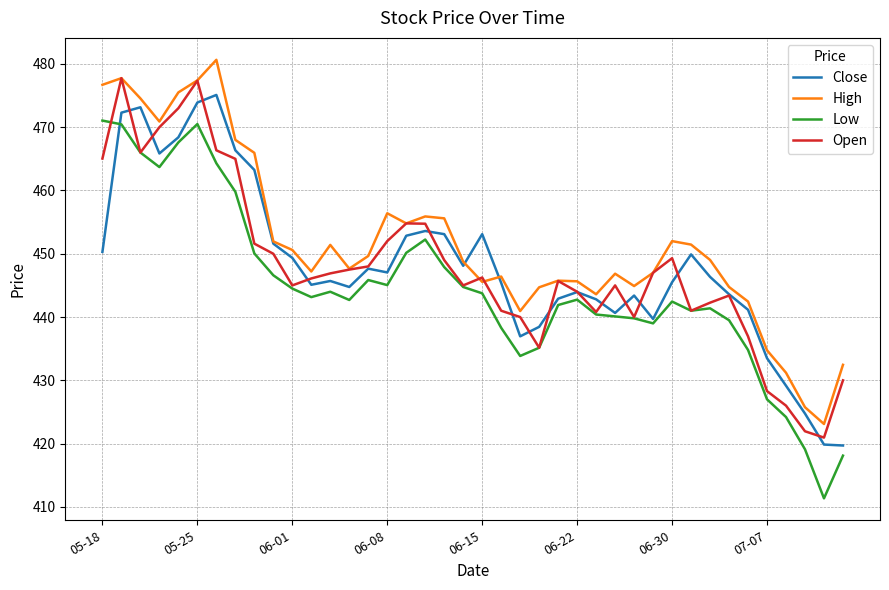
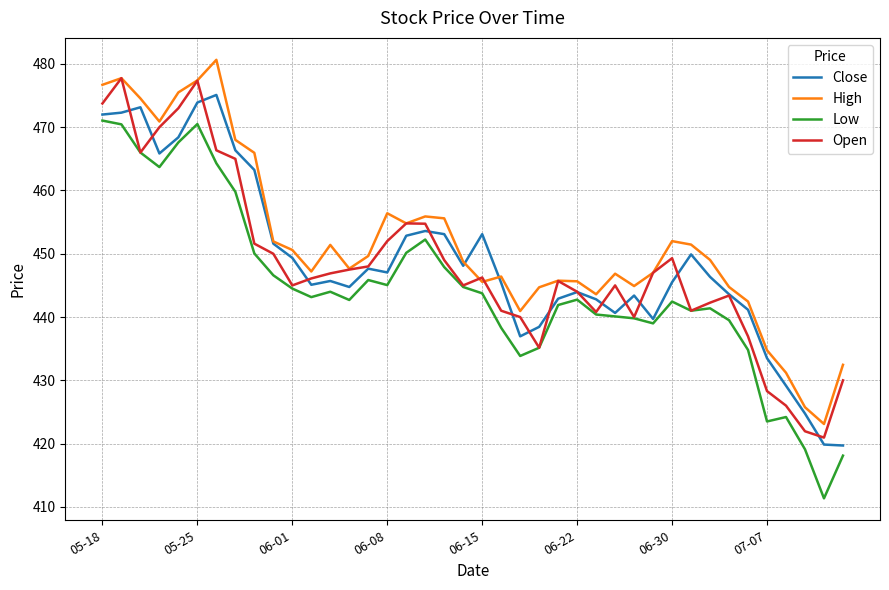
Close, 05-18: 450 -> 472
Open, 05-18: 465 -> 474
Low, 07-07: 427 -> 424
